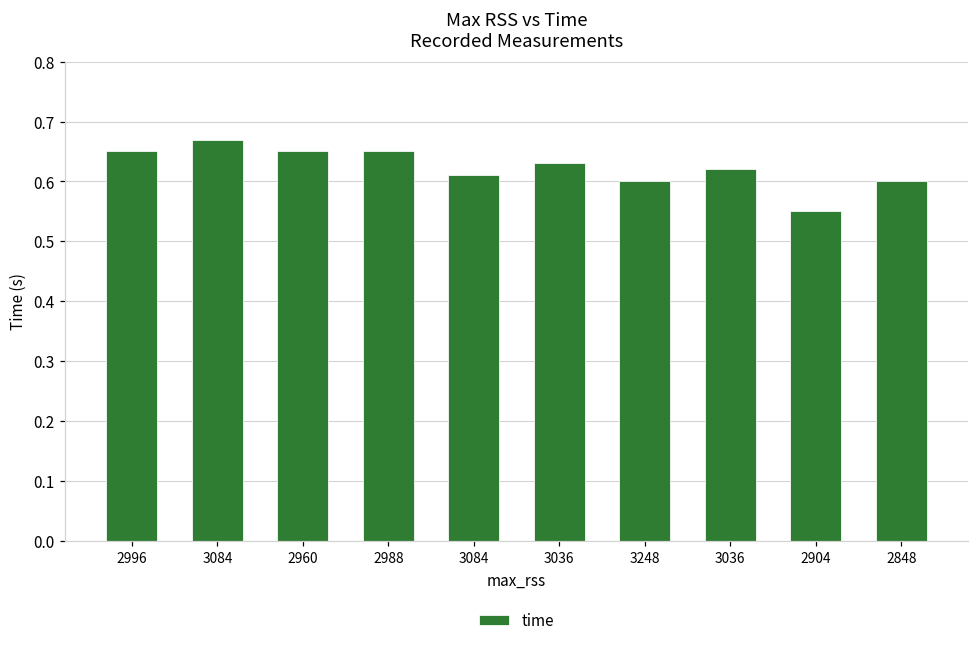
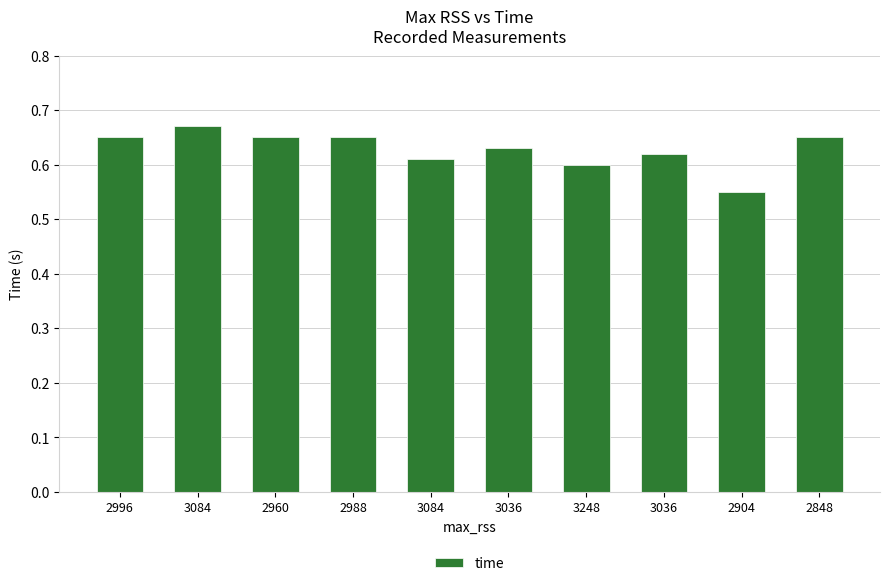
2848: 0.60 -> 0.65
